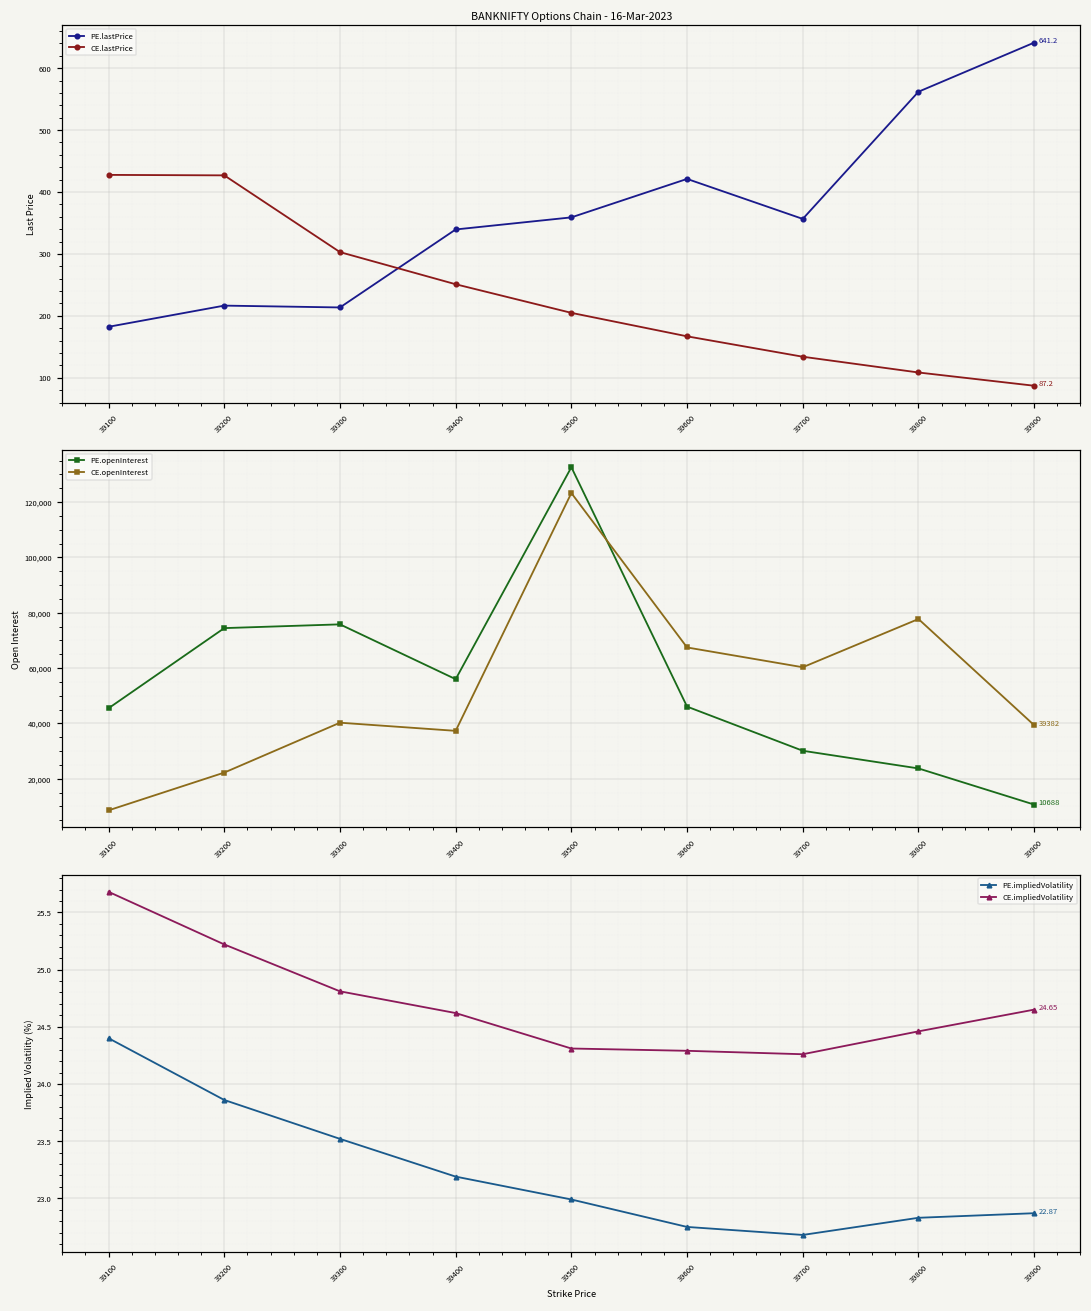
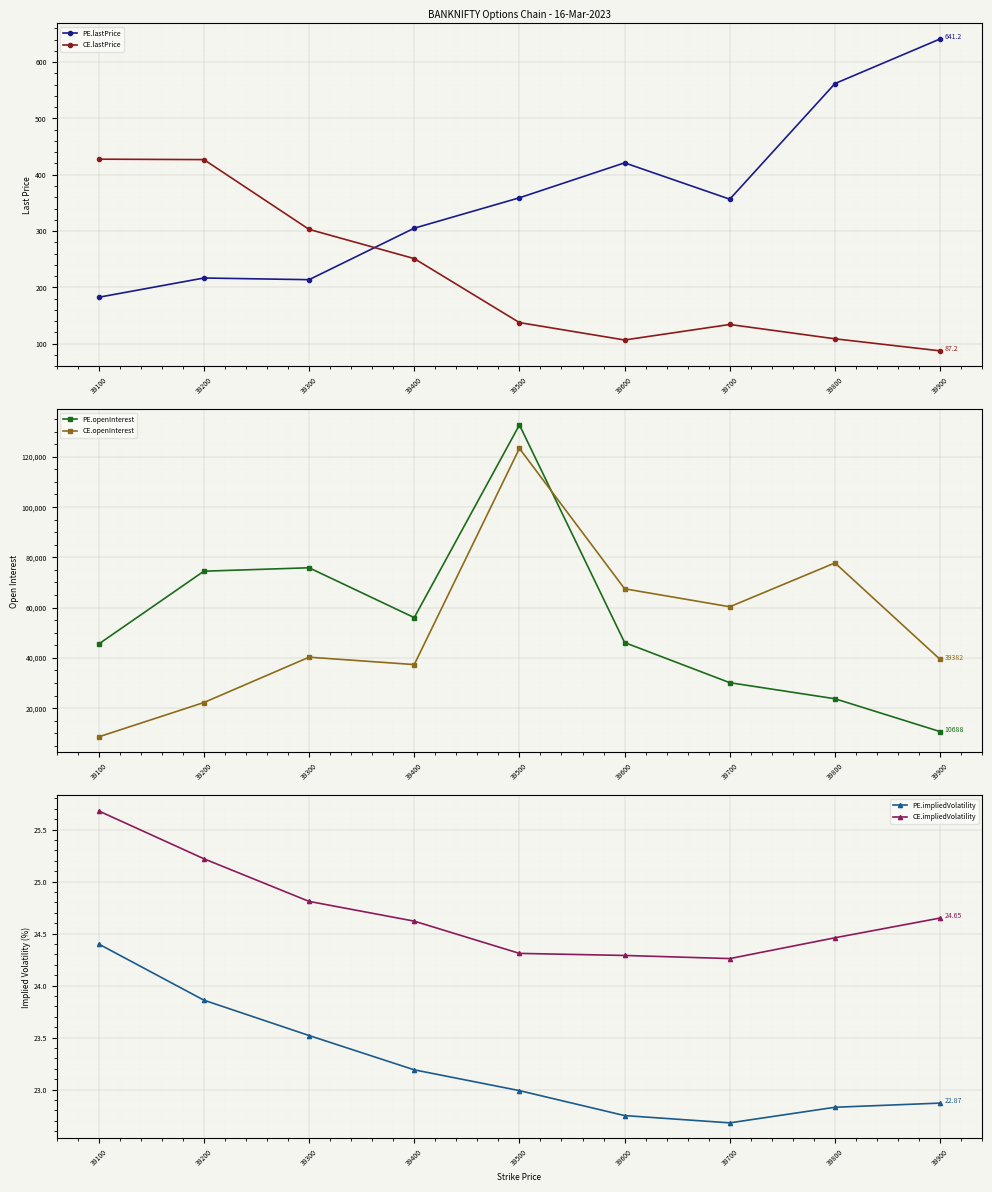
BANKNIFTY Options Chain - 16-Mar-2023, PE.lastPrice, 39400: 340 -> 310
BANKNIFTY Options Chain - 16-Mar-2023, CE.lastPrice, 39500: 200 -> 140
BANKNIFTY Options Chain - 16-Mar-2023, CE.lastPrice, 39600: 170 -> 110
